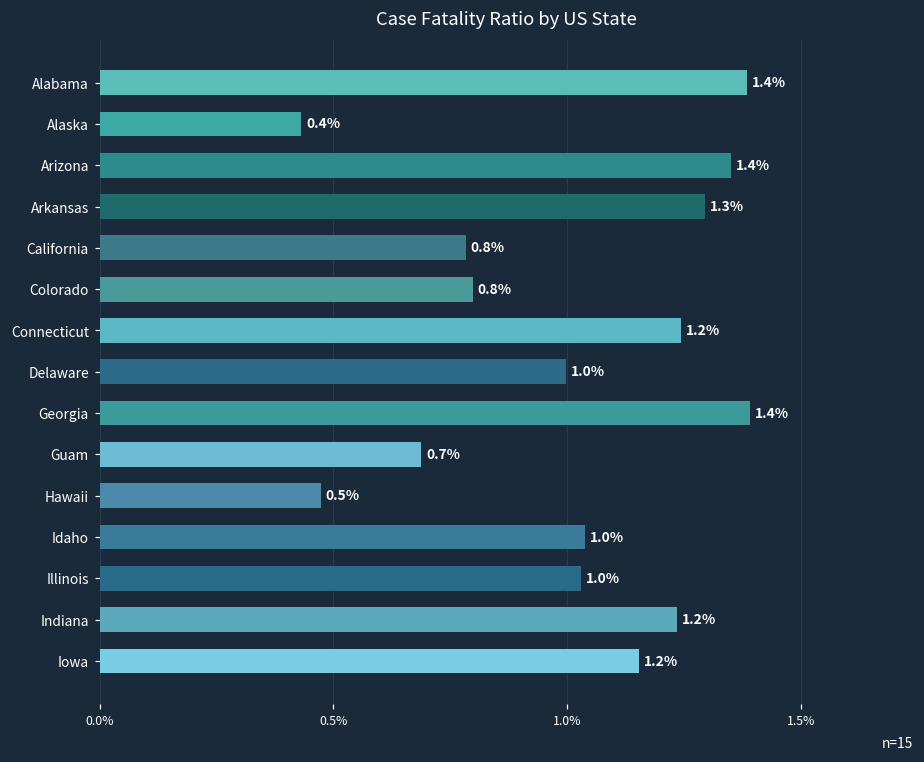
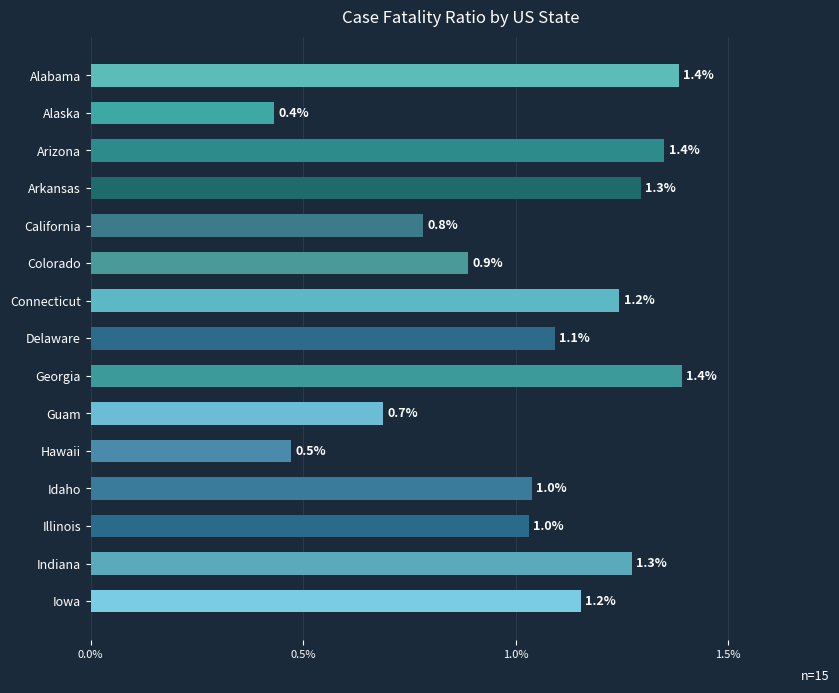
Colorado: 0.8% -> 0.9%
Delaware: 1.0% -> 1.1%
Indiana: 1.2% -> 1.3%
